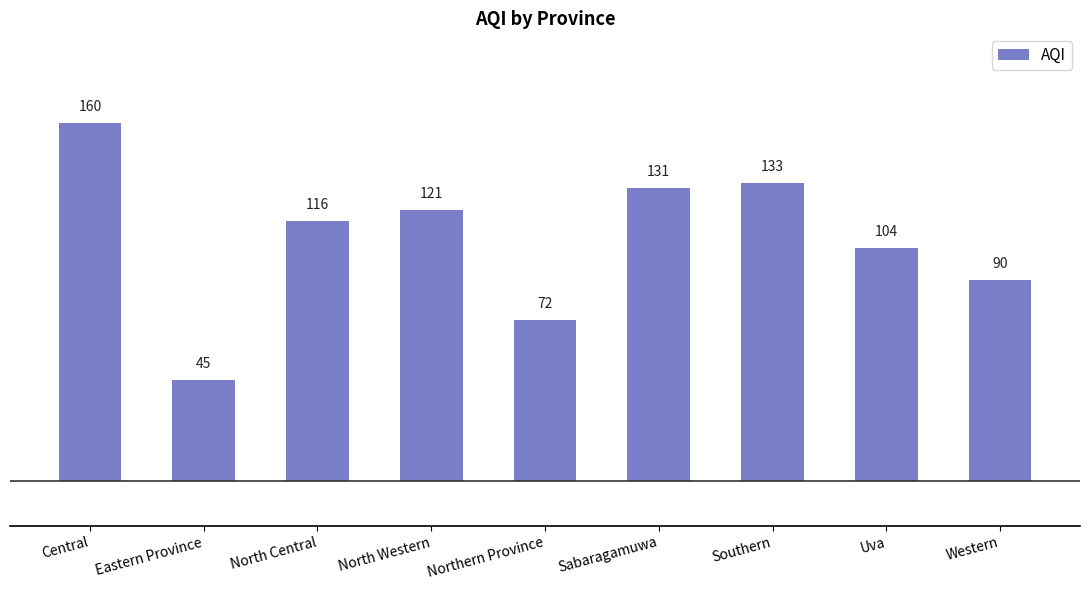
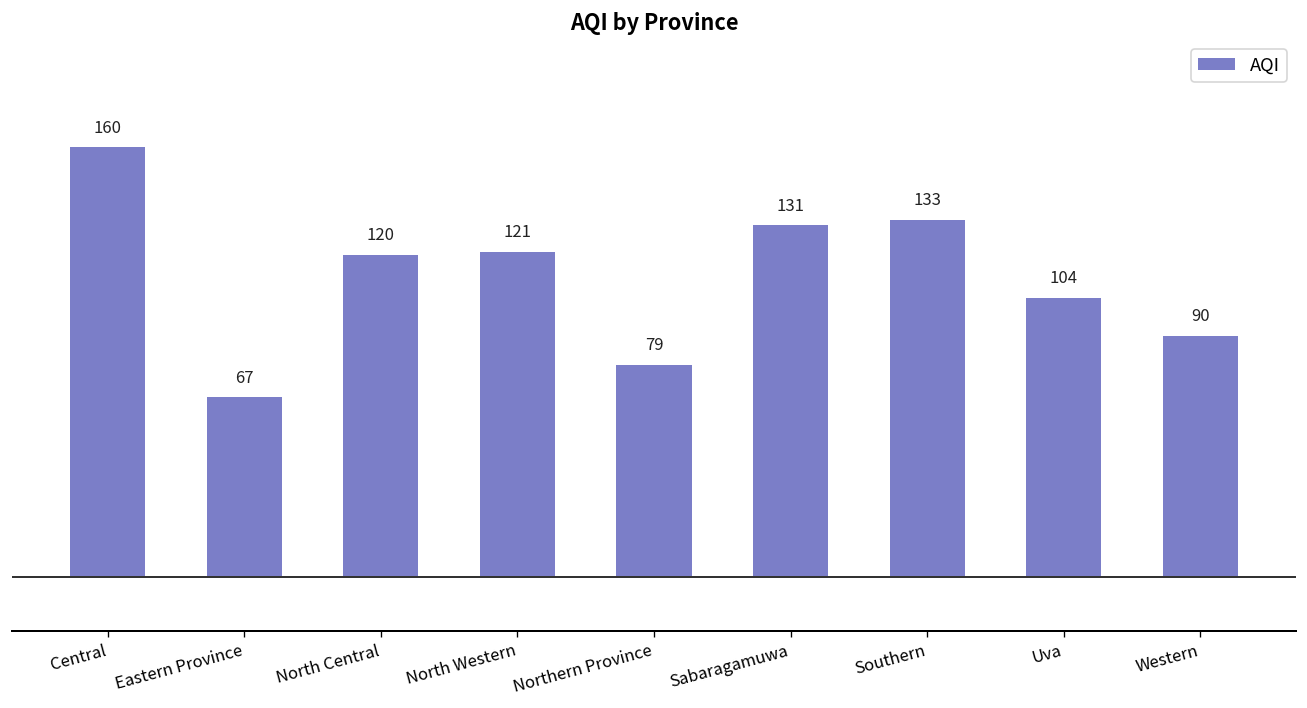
Eastern Province: 45 -> 67
North Central: 116 -> 120
Northern Province: 72 -> 79
